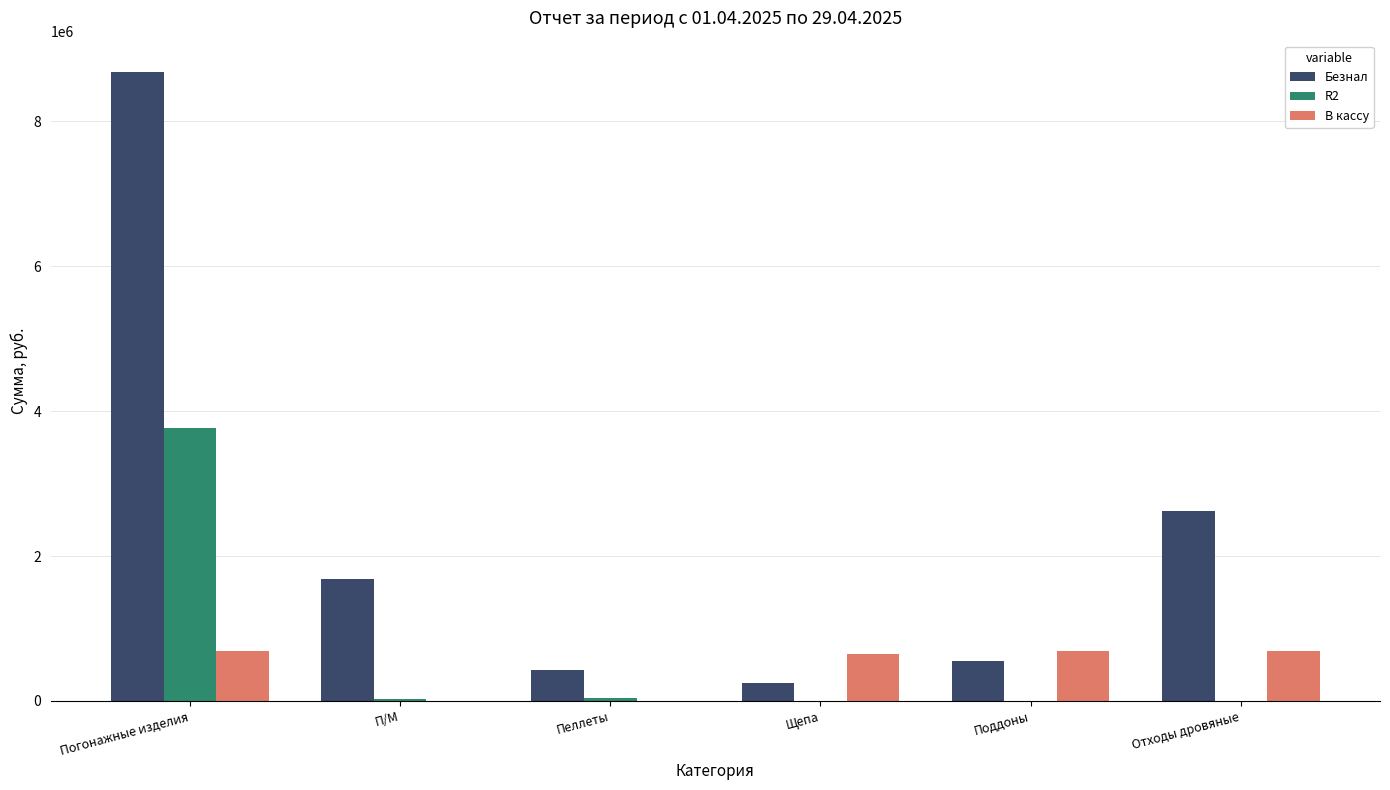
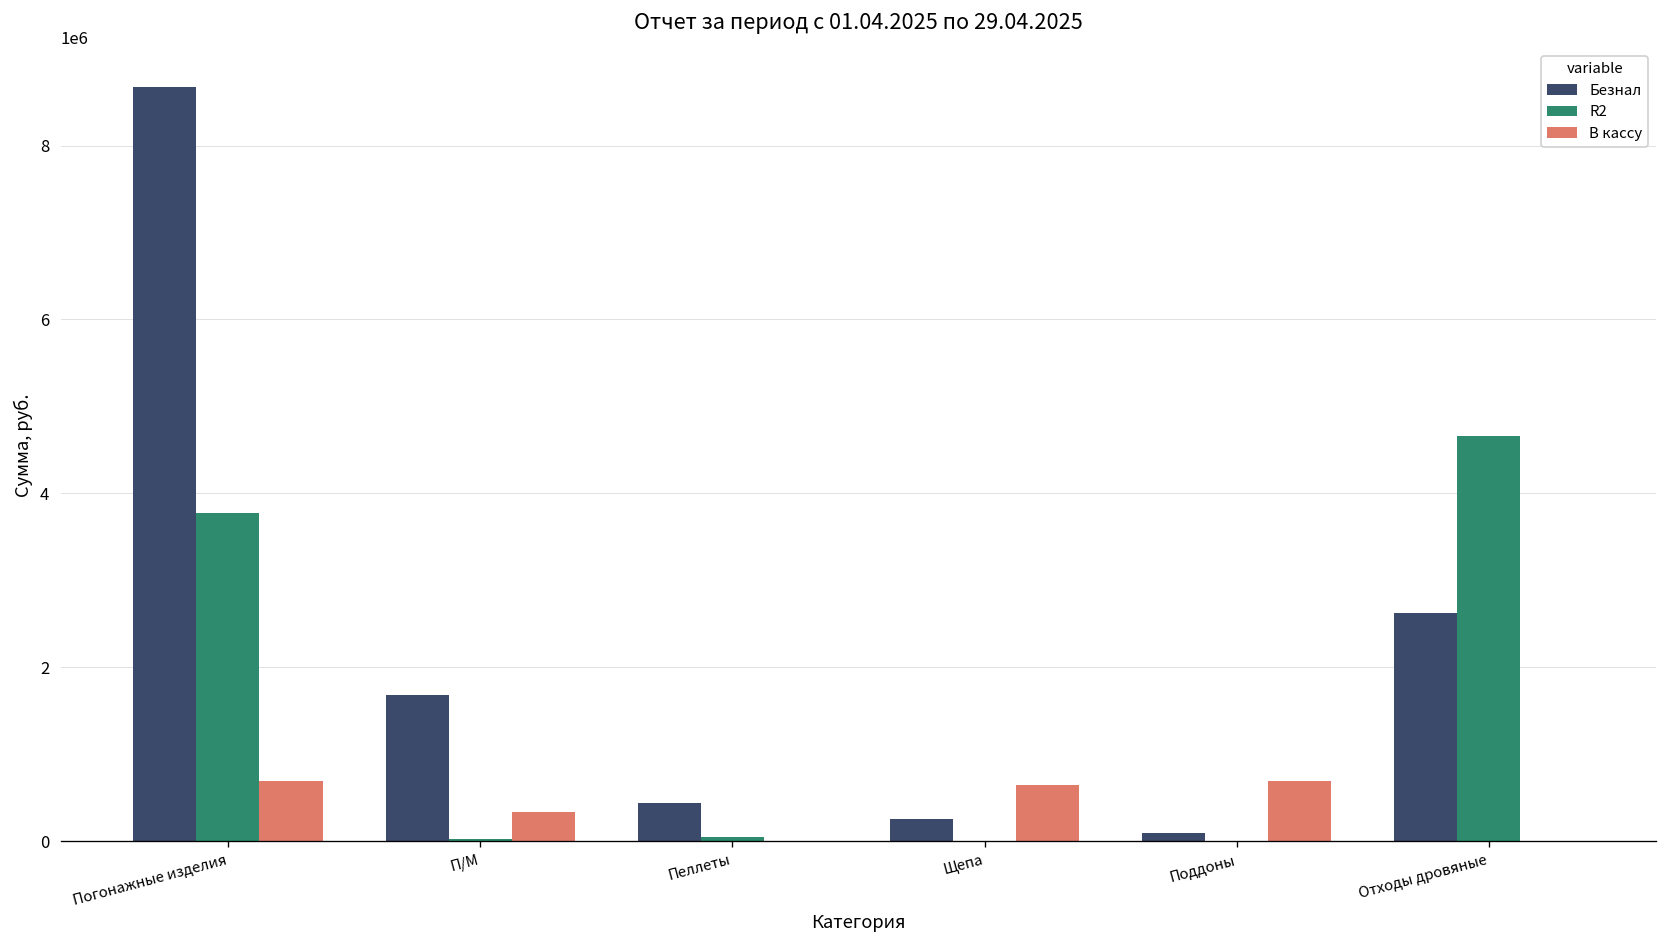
В кассу, П/М: 0 -> 300000
Безнал, Поддоны: 500000 -> 100000
R2, Отходы дровяные: 0 -> 4700000
В кассу, Отходы дровяные: 700000 -> 0
